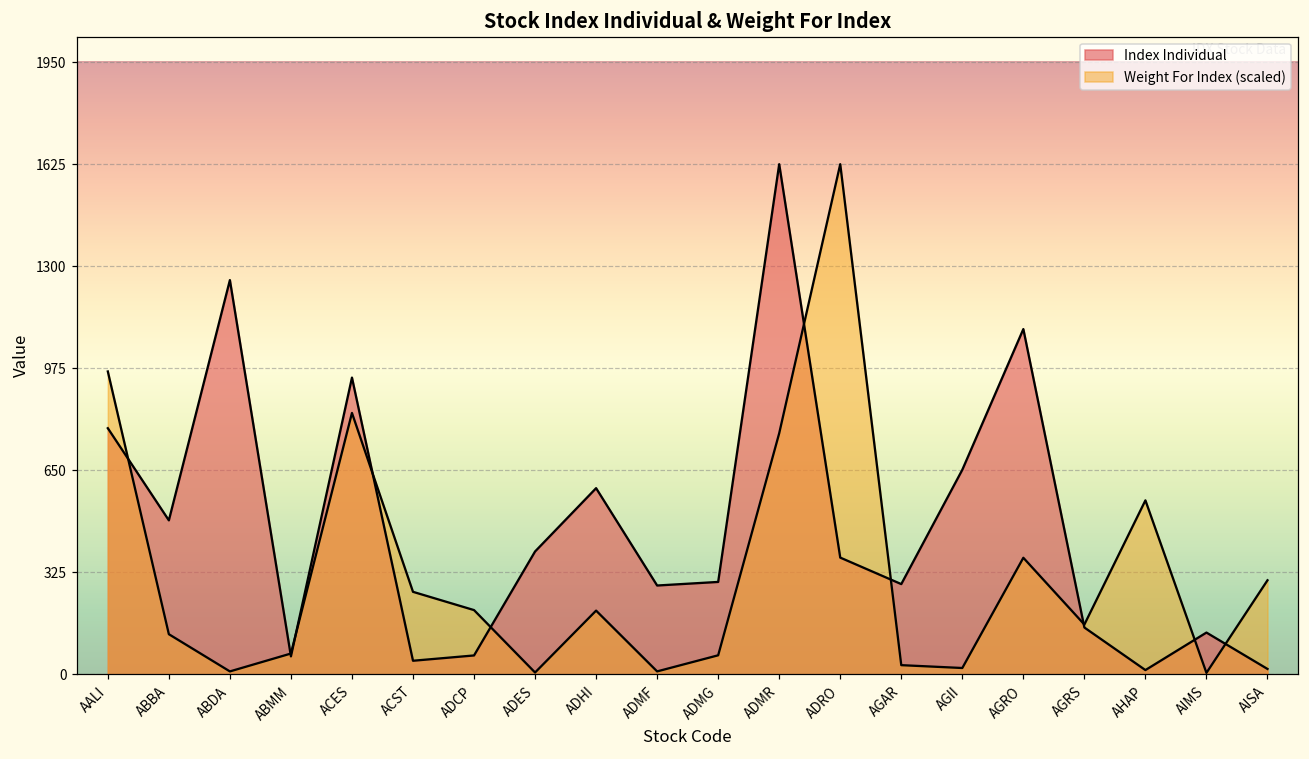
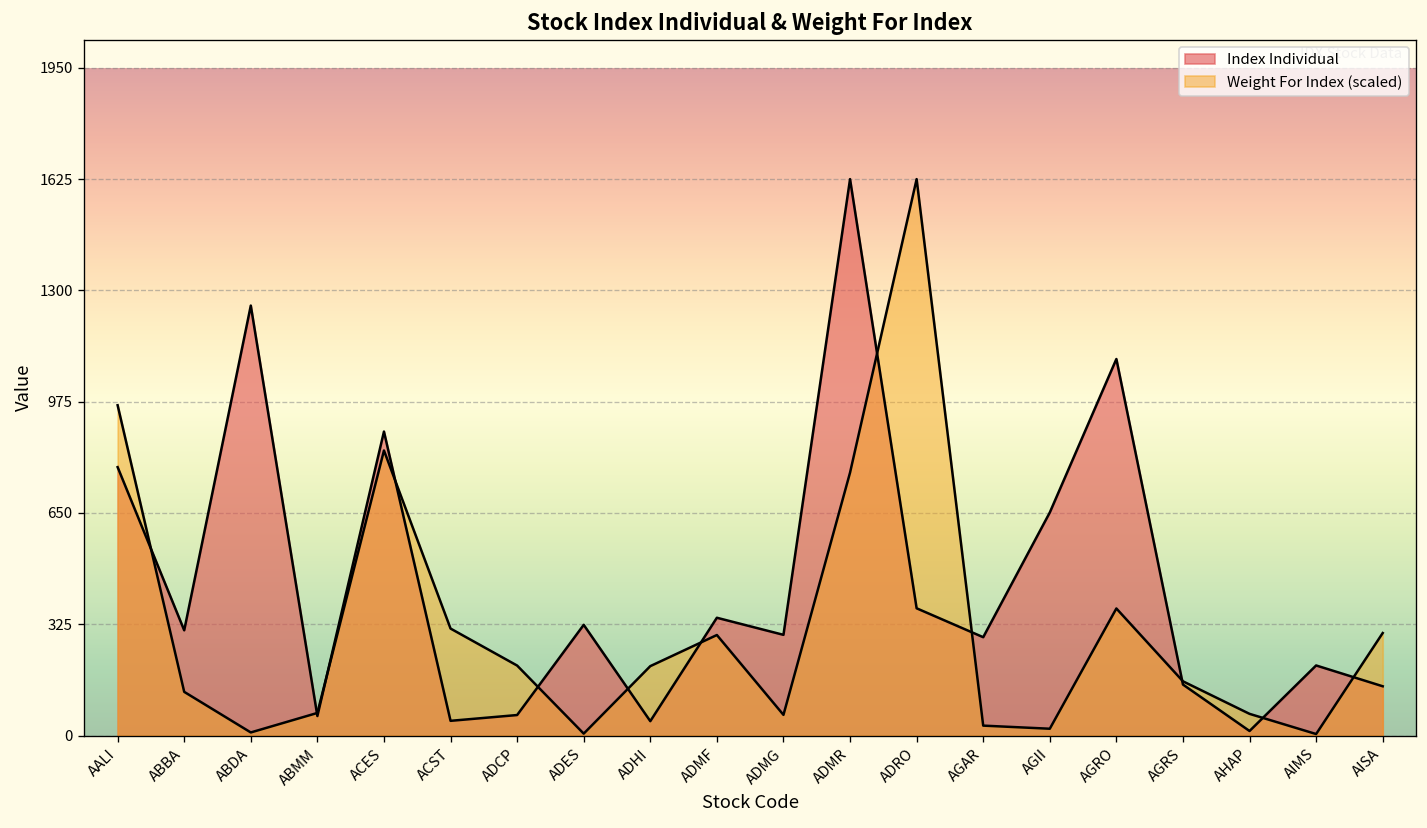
Index Individual, ABBA: 490 -> 310
Index Individual, ACES: 950 -> 890
Weight For Index (scaled), ACST: 260 -> 310
Index Individual, ADES: 390 -> 320
Index Individual, ADHI: 590 -> 40
Index Individual, ADMF: 280 -> 340
Weight For Index (scaled), ADMF: 10 -> 290
Weight For Index (scaled), AHAP: 550 -> 60
Index Individual, AIMS: 130 -> 200
Index Individual, AISA: 20 -> 140
